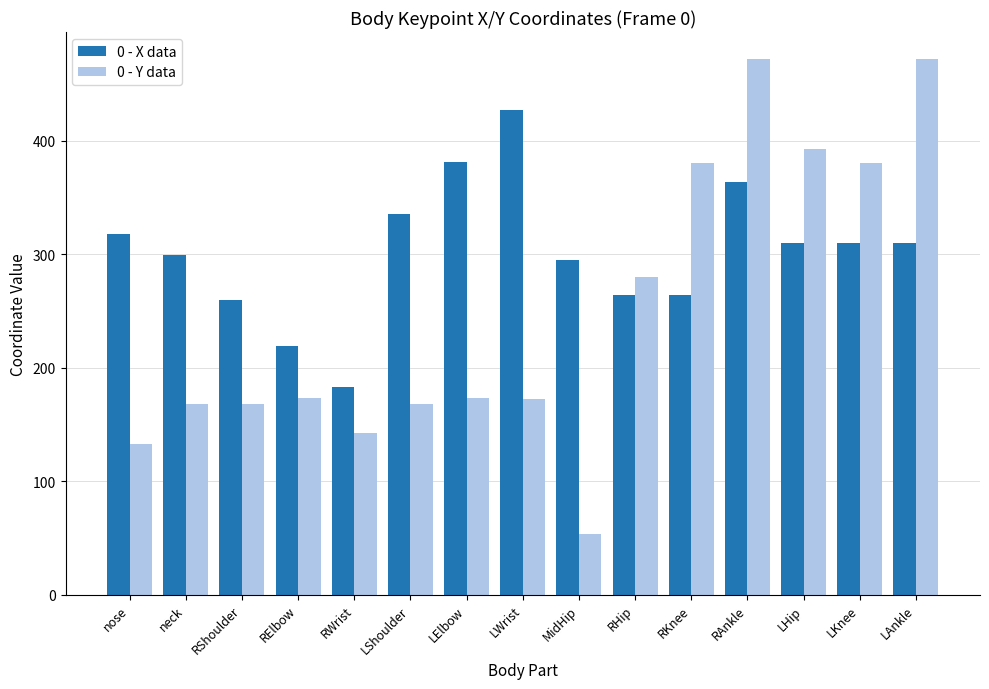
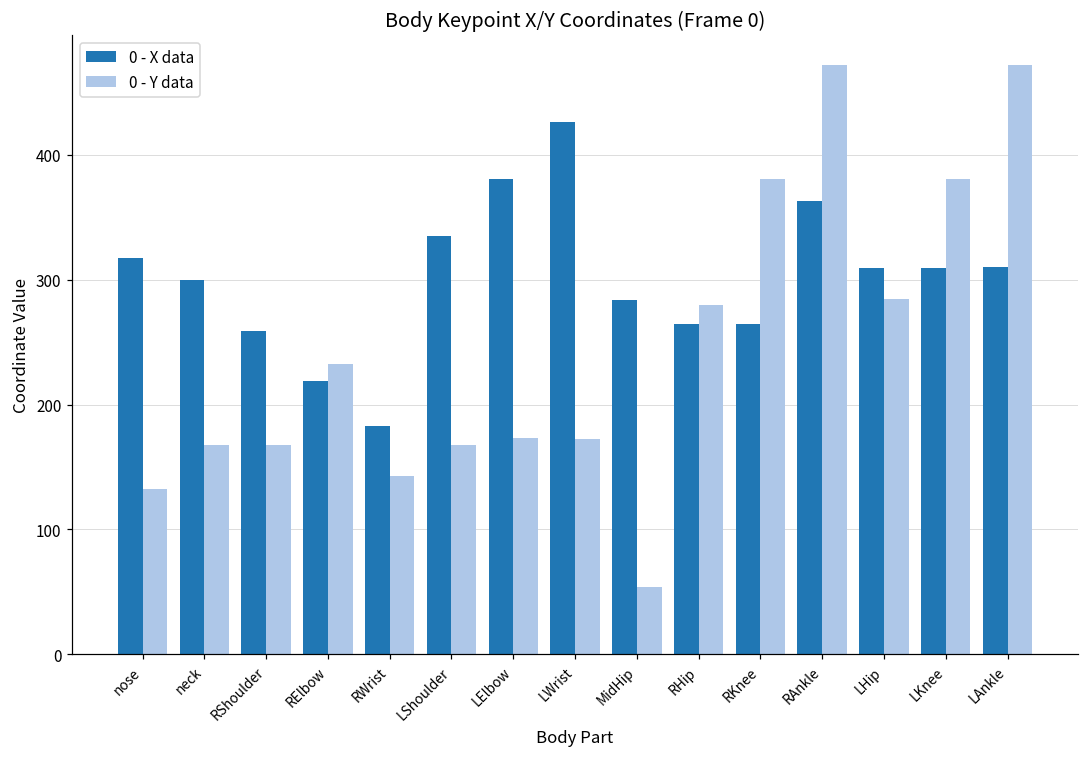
0 - Y data, RElbow: 173 -> 232
0 - X data, MidHip: 295 -> 283
0 - Y data, LHip: 393 -> 284
